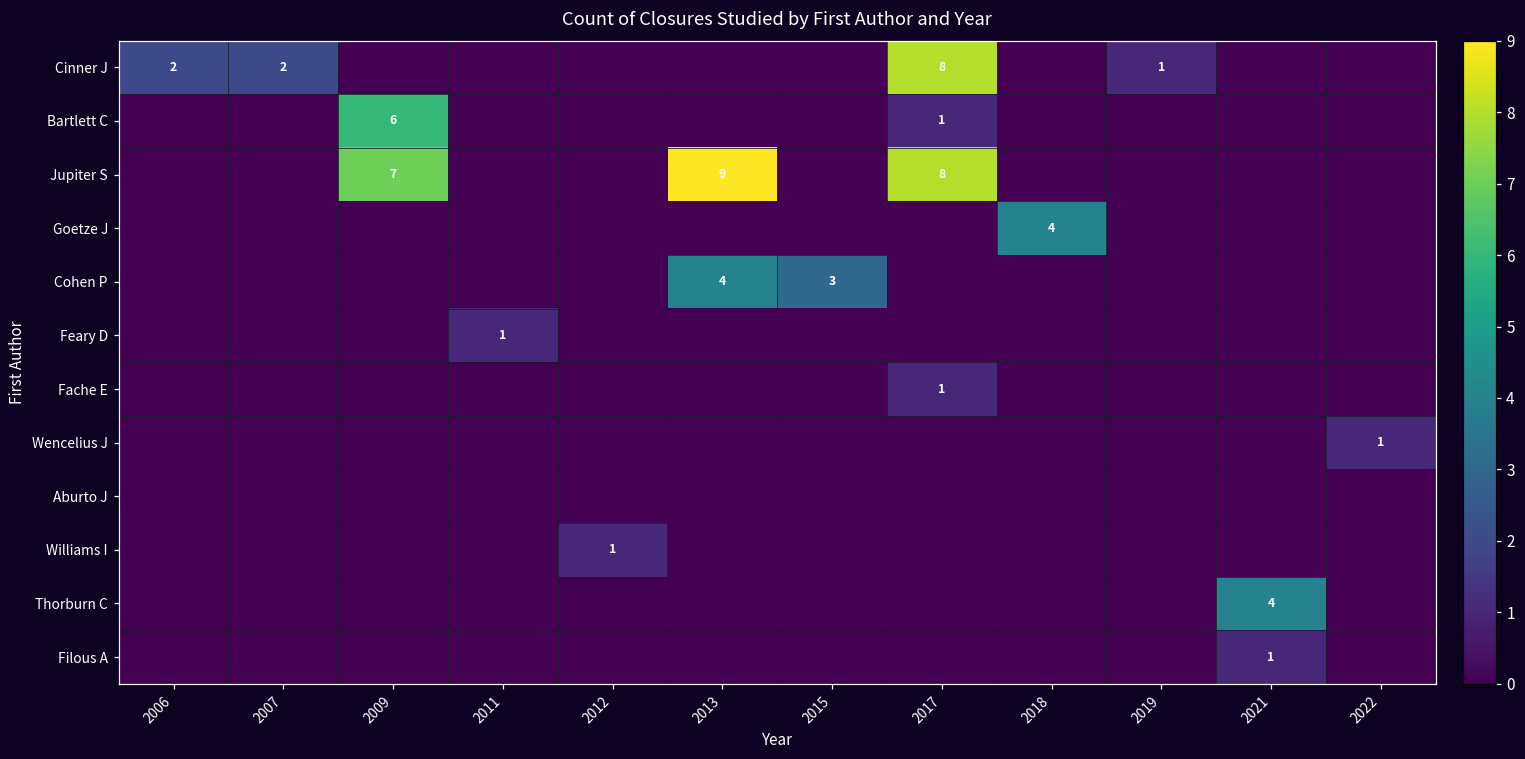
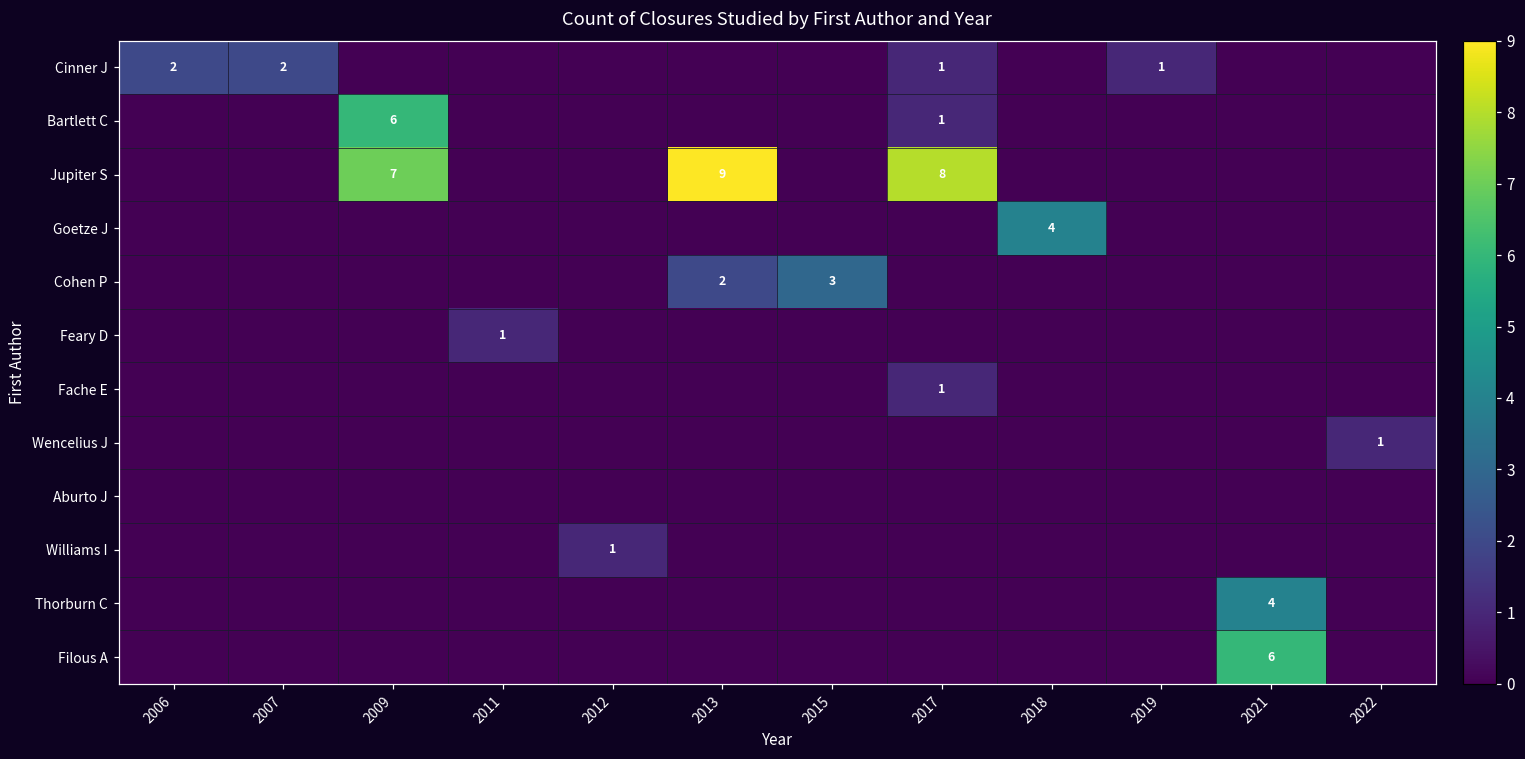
Cinner J, 2017: 8 -> 1
Cohen P, 2013: 4 -> 2
Filous A, 2021: 1 -> 6
